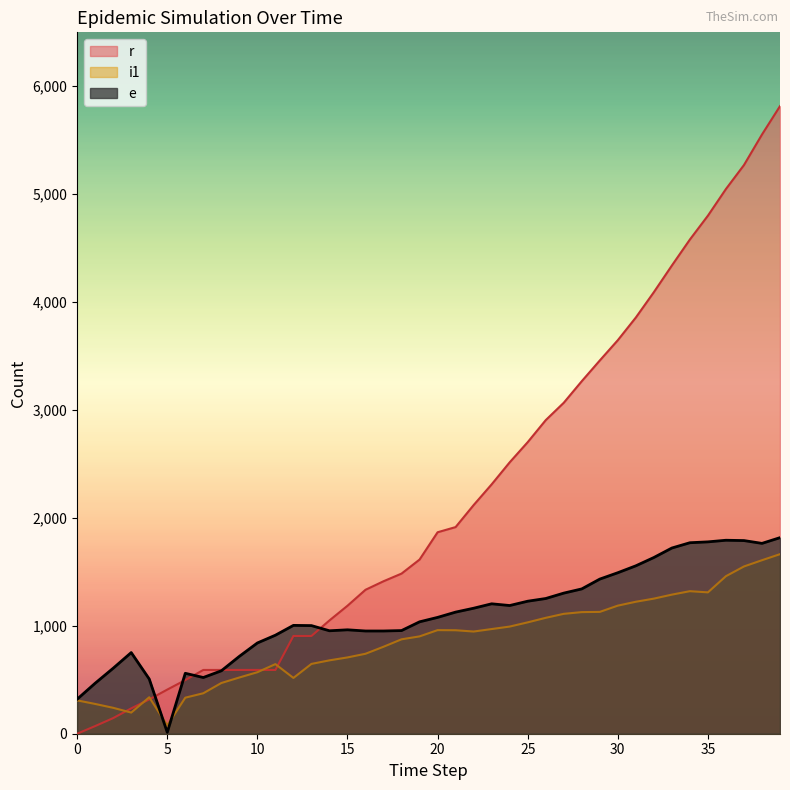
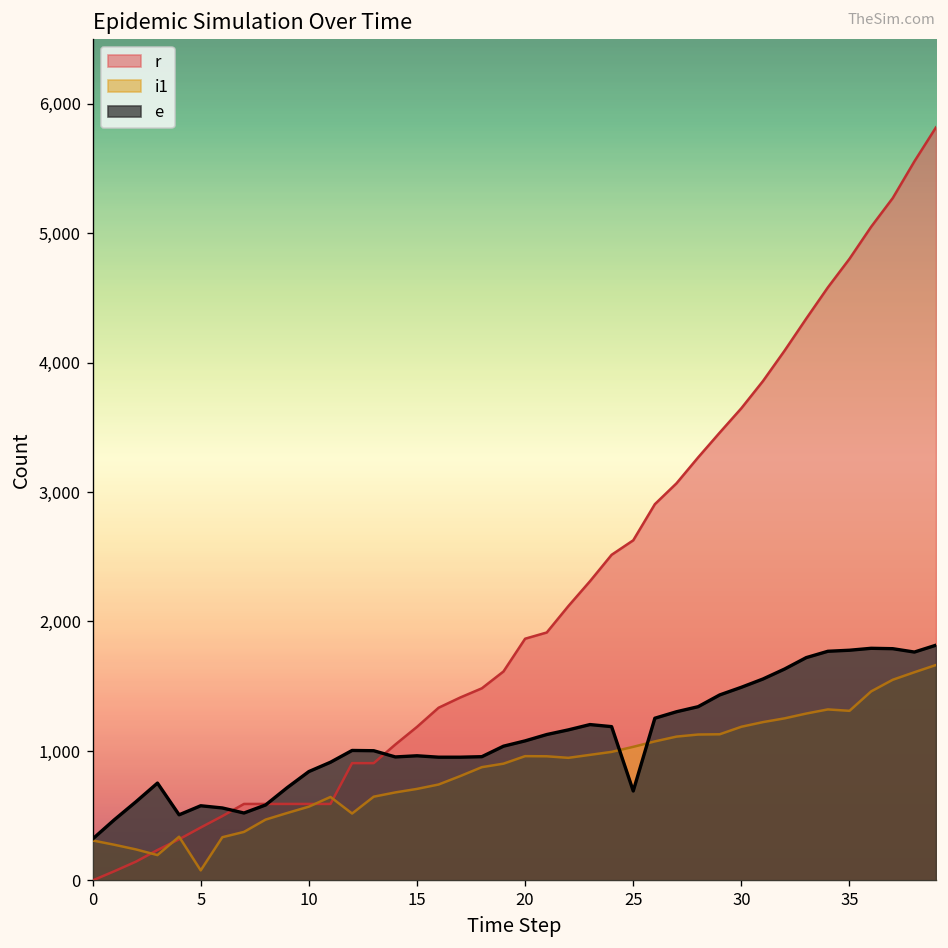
e, 5: 10 -> 580
r, 25: 2,700 -> 2,630
e, 25: 1,230 -> 690
